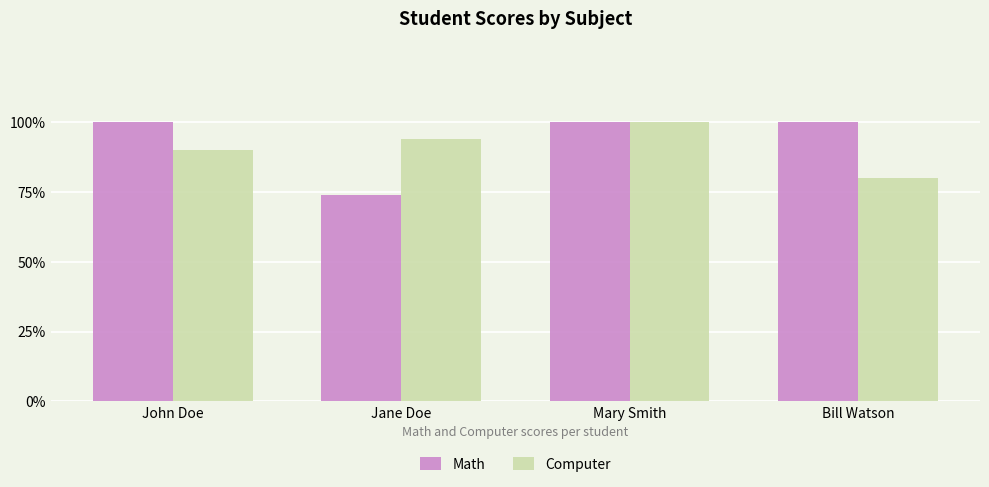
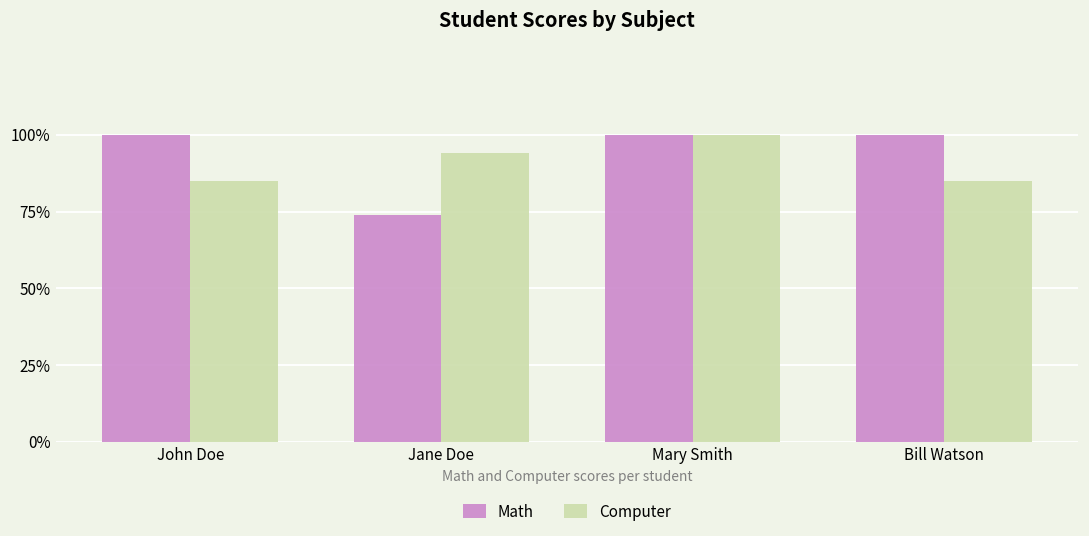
Computer, John Doe: 90% -> 85%
Computer, Bill Watson: 80% -> 85%
